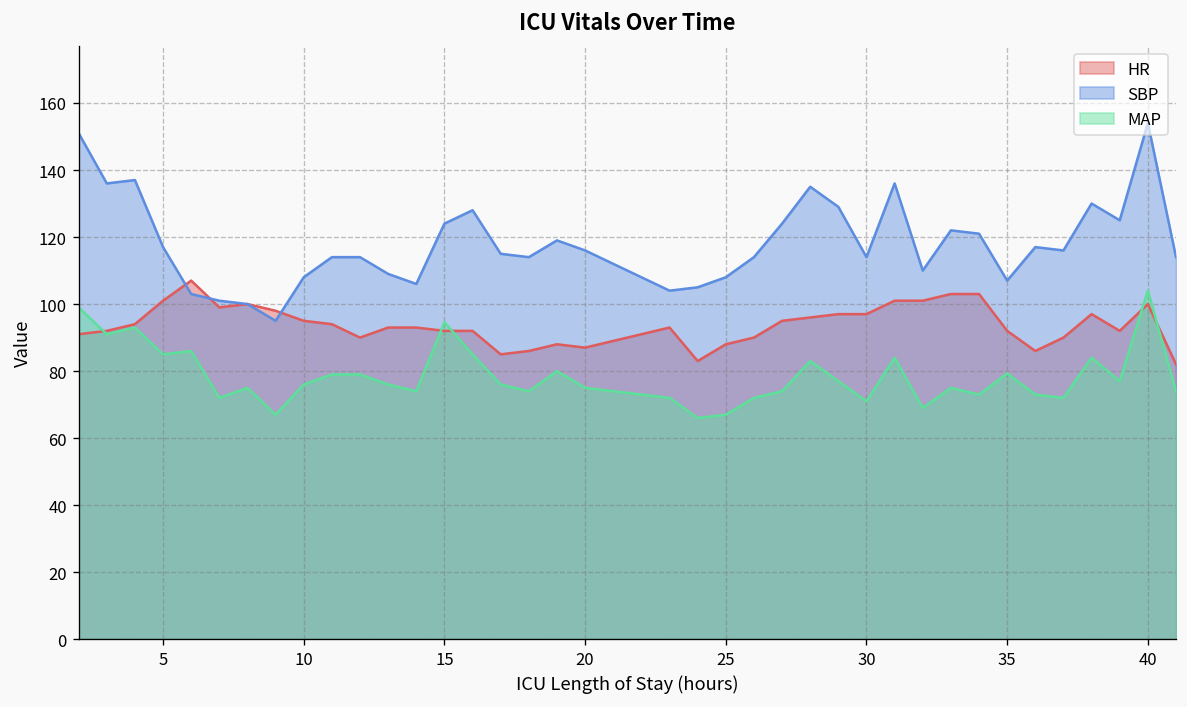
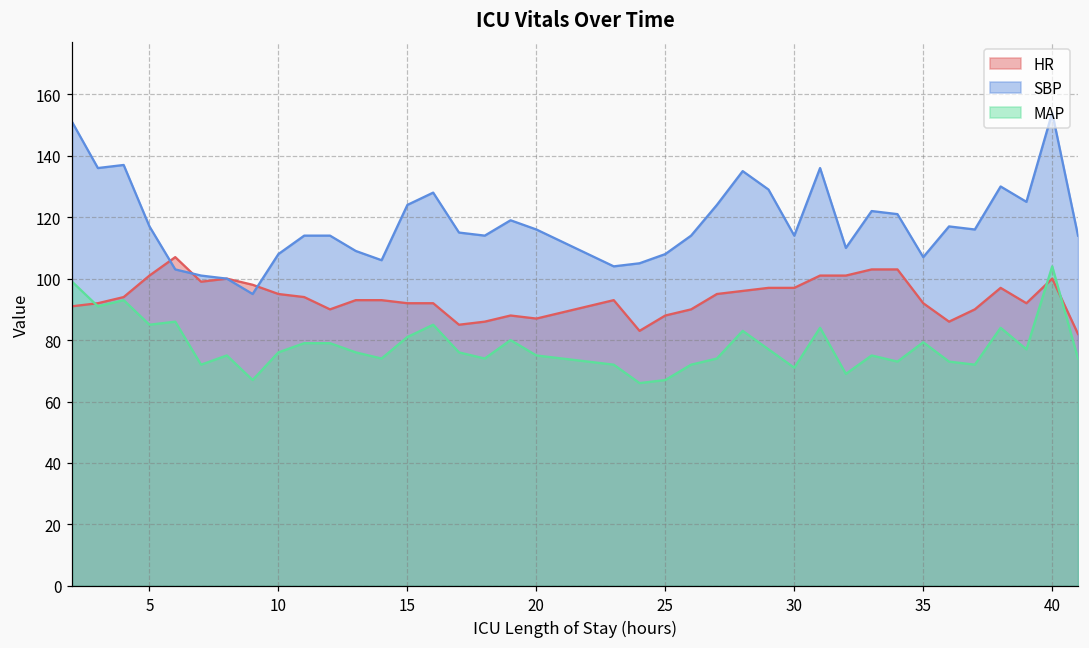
MAP, 15: 95 -> 81
